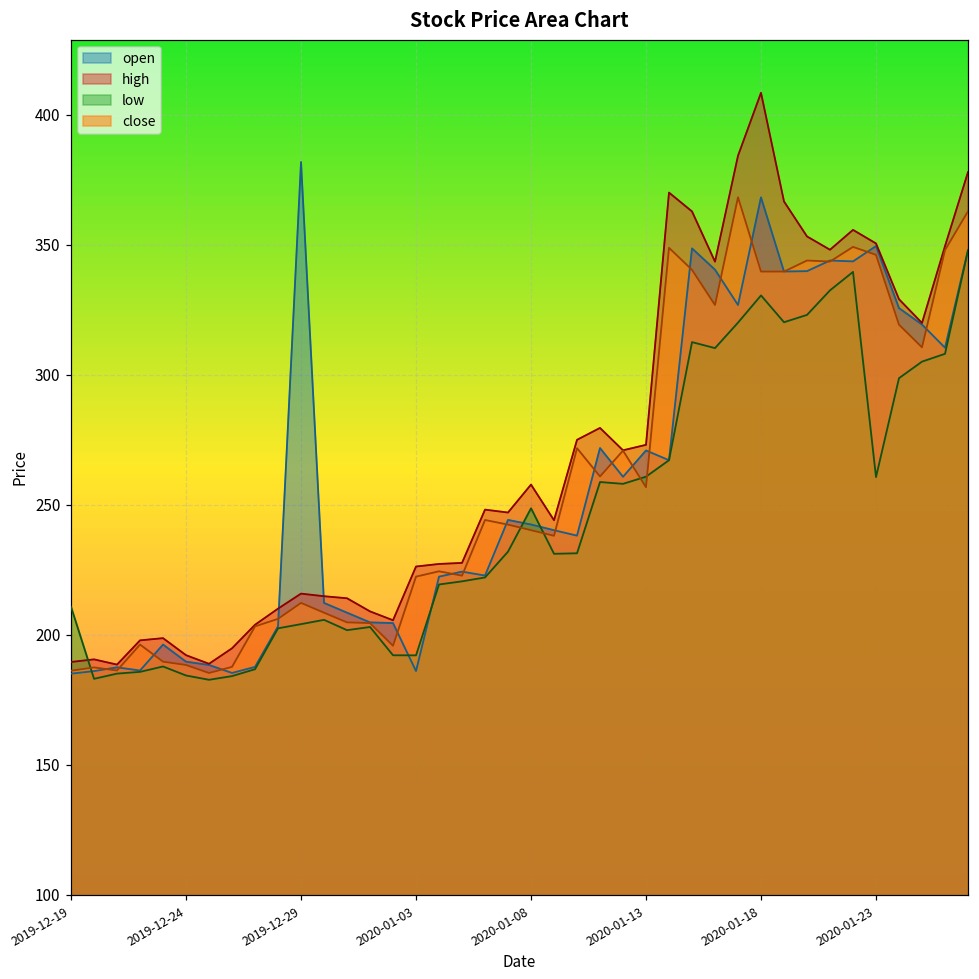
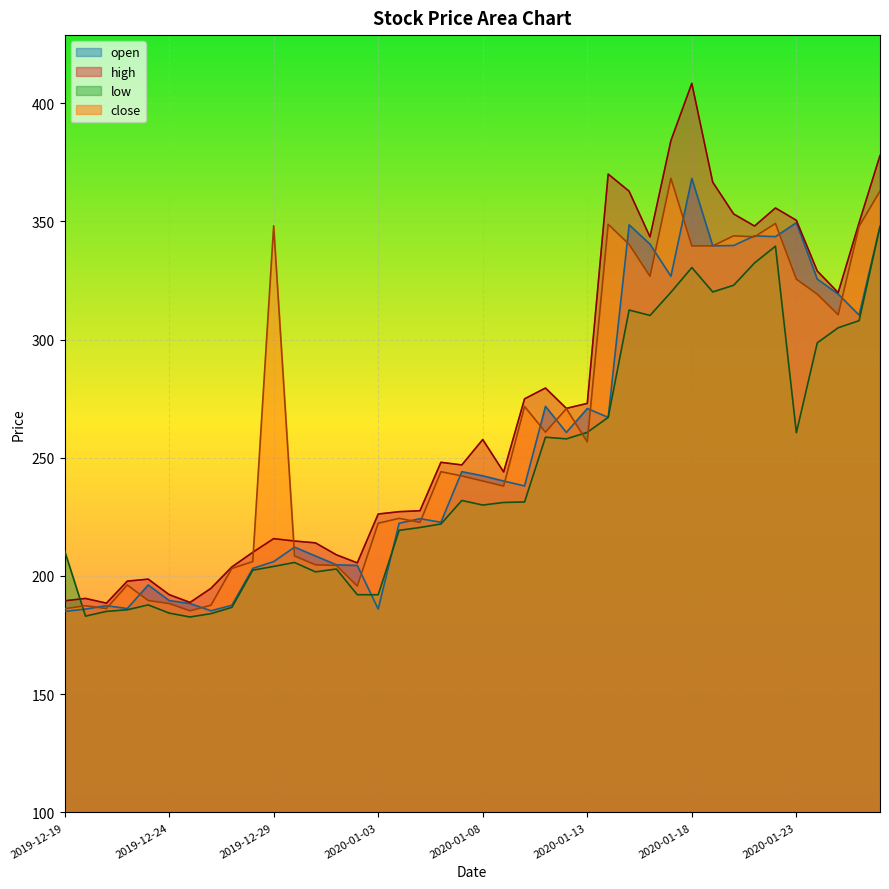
open, 2019-12-29: 382 -> 206
close, 2019-12-29: 212 -> 348
low, 2020-01-08: 249 -> 230
close, 2020-01-23: 346 -> 326
